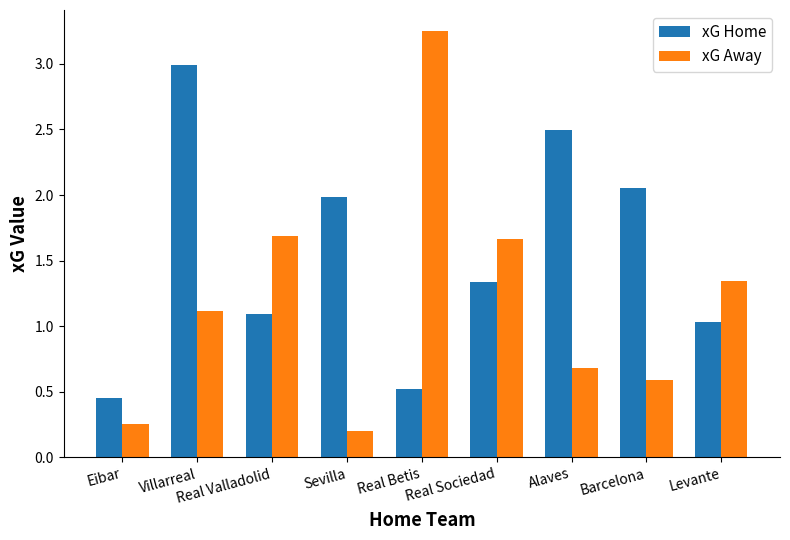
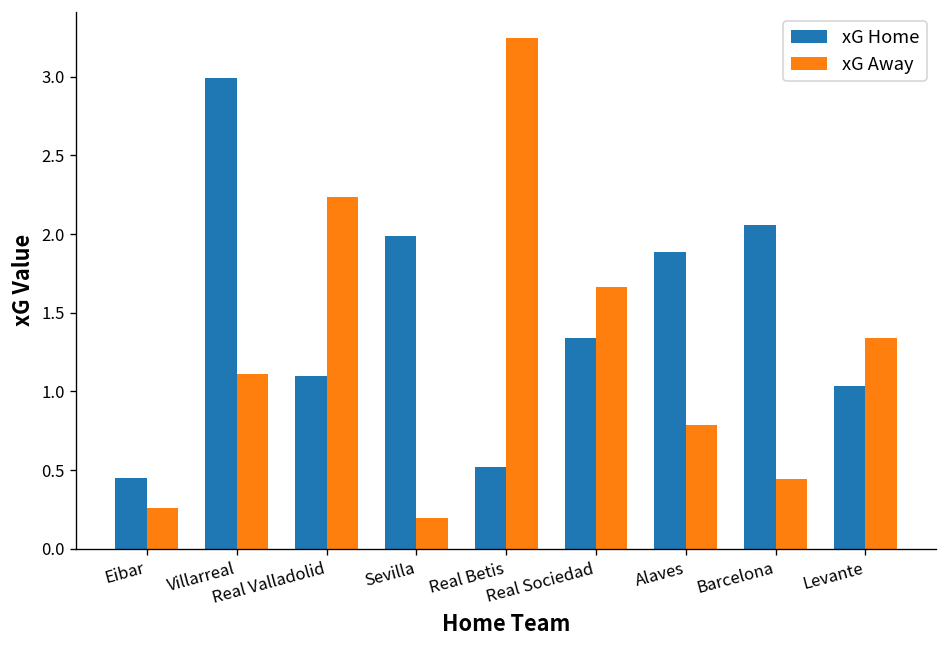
xG Away, Real Valladolid: 1.69 -> 2.23
xG Home, Alaves: 2.50 -> 1.89
xG Away, Alaves: 0.68 -> 0.79
xG Away, Barcelona: 0.59 -> 0.45
